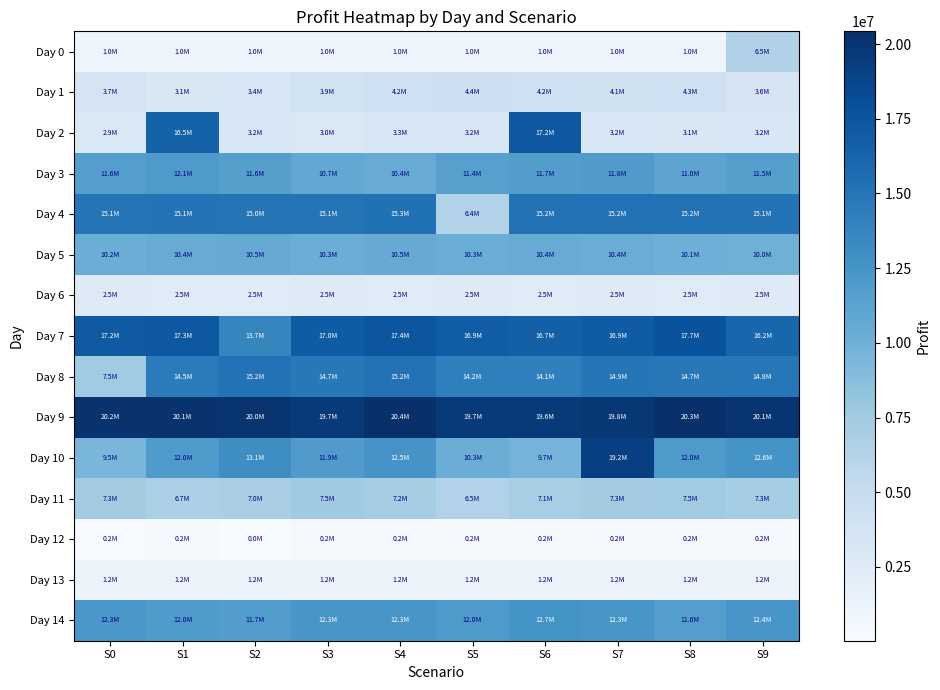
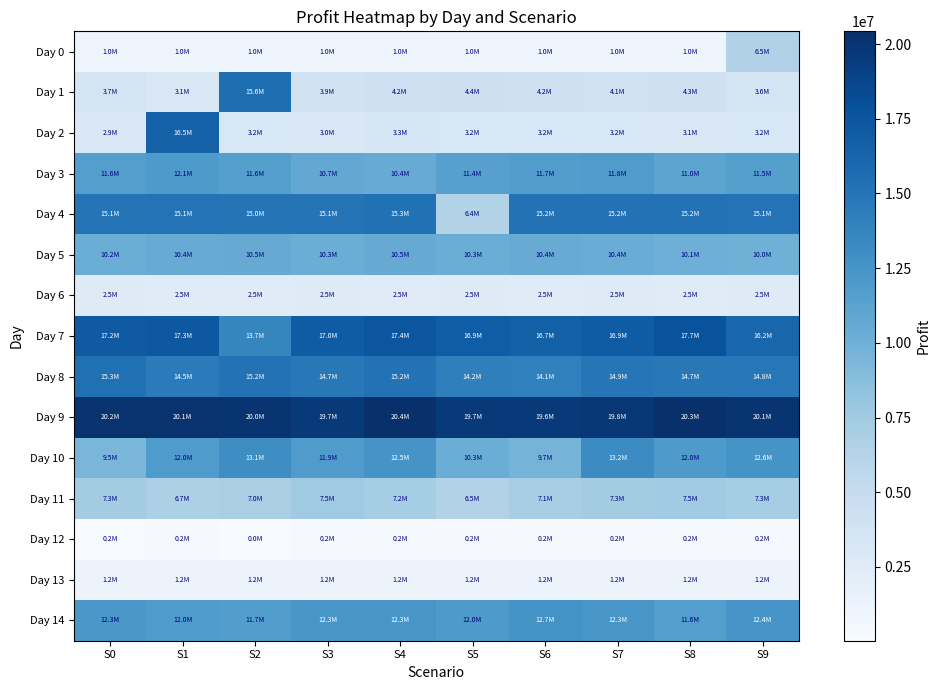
Day 1, S2: 3.4M -> 15.6M
Day 2, S6: 17.2M -> 3.2M
Day 8, S0: 7.5M -> 15.3M
Day 10, S7: 19.2M -> 13.2M
